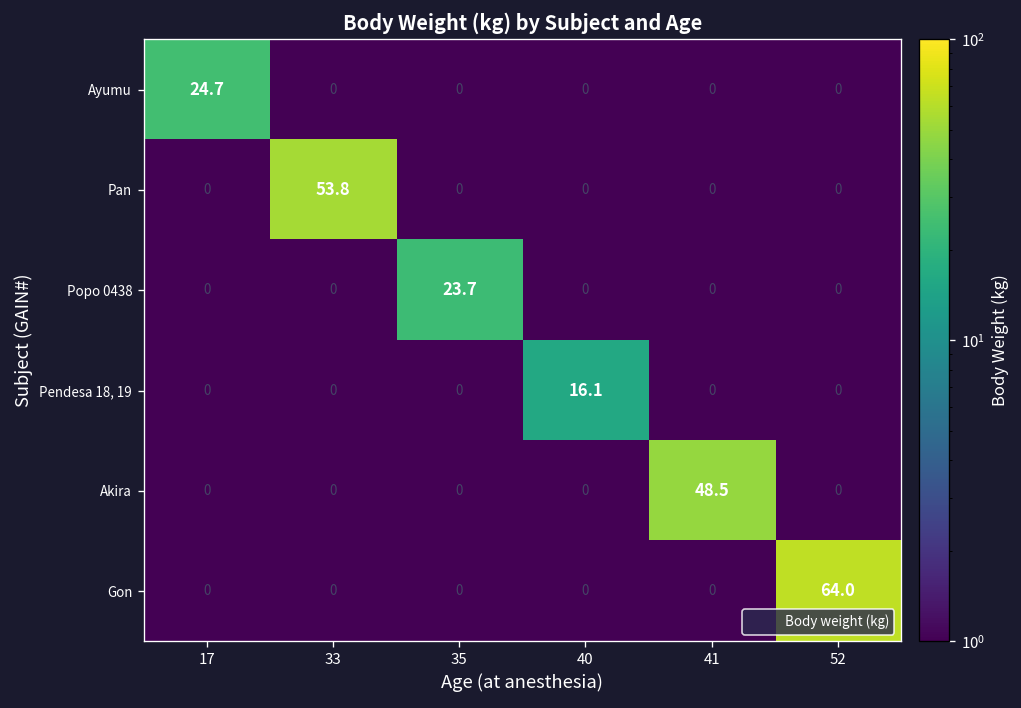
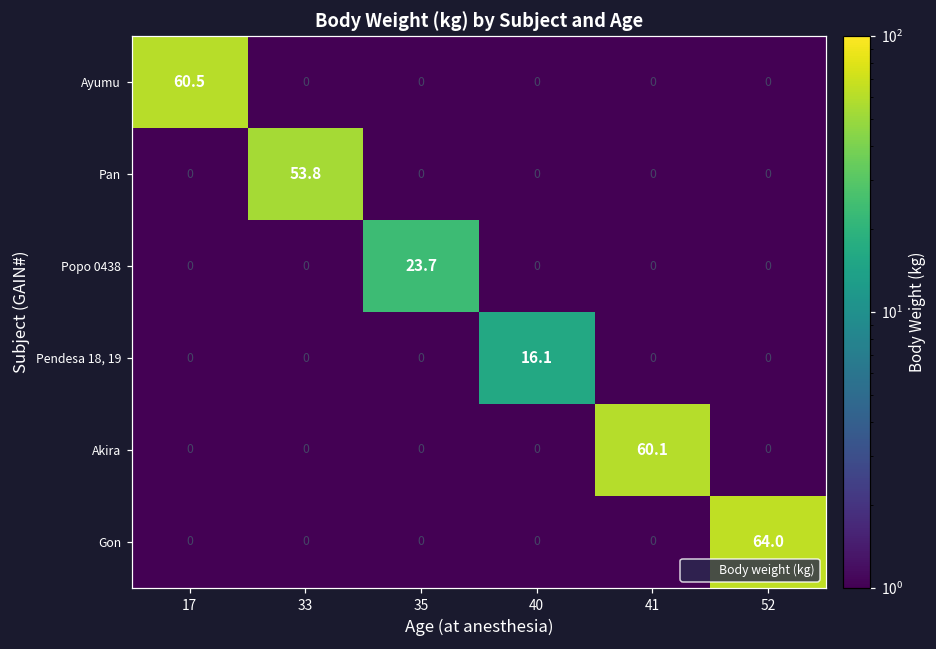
Ayumu, 17: 24.7 -> 60.5
Akira, 41: 48.5 -> 60.1
